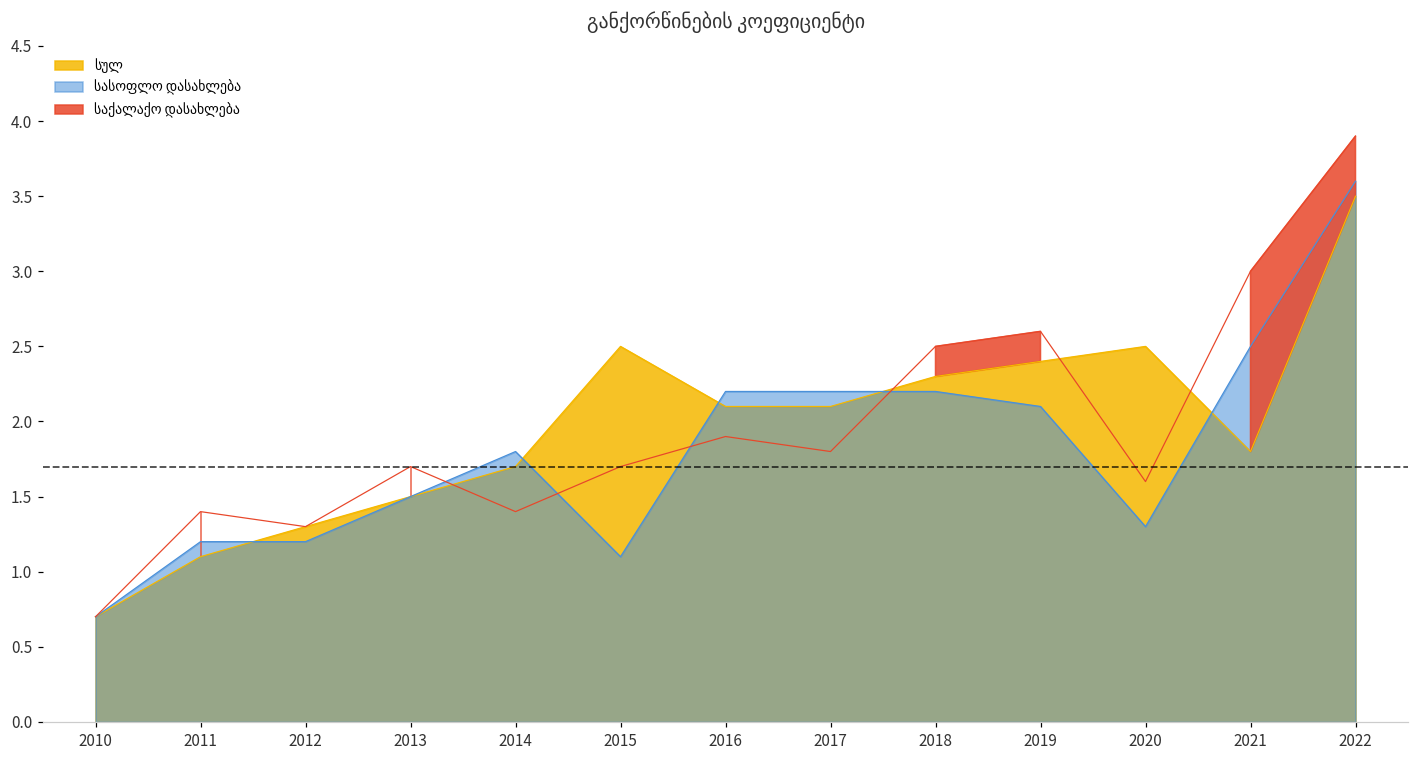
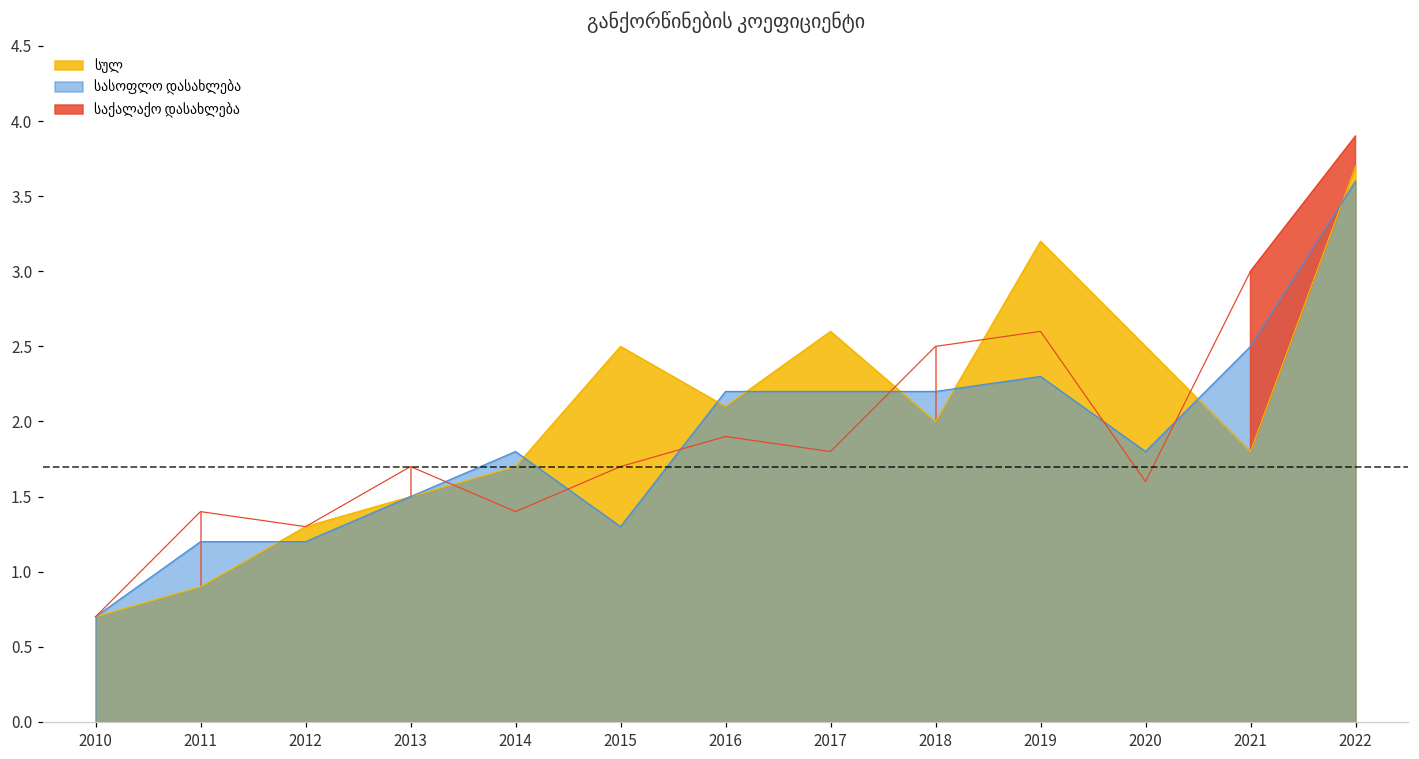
სულ, 2011: 1.1 -> 0.9
სასოფლო დასახლება, 2015: 1.1 -> 1.3
სულ, 2017: 2.1 -> 2.6
სულ, 2018: 2.3 -> 2.0
სულ, 2019: 2.4 -> 3.2
სასოფლო დასახლება, 2019: 2.1 -> 2.3
სასოფლო დასახლება, 2020: 1.3 -> 1.8
სულ, 2022: 3.5 -> 3.7
